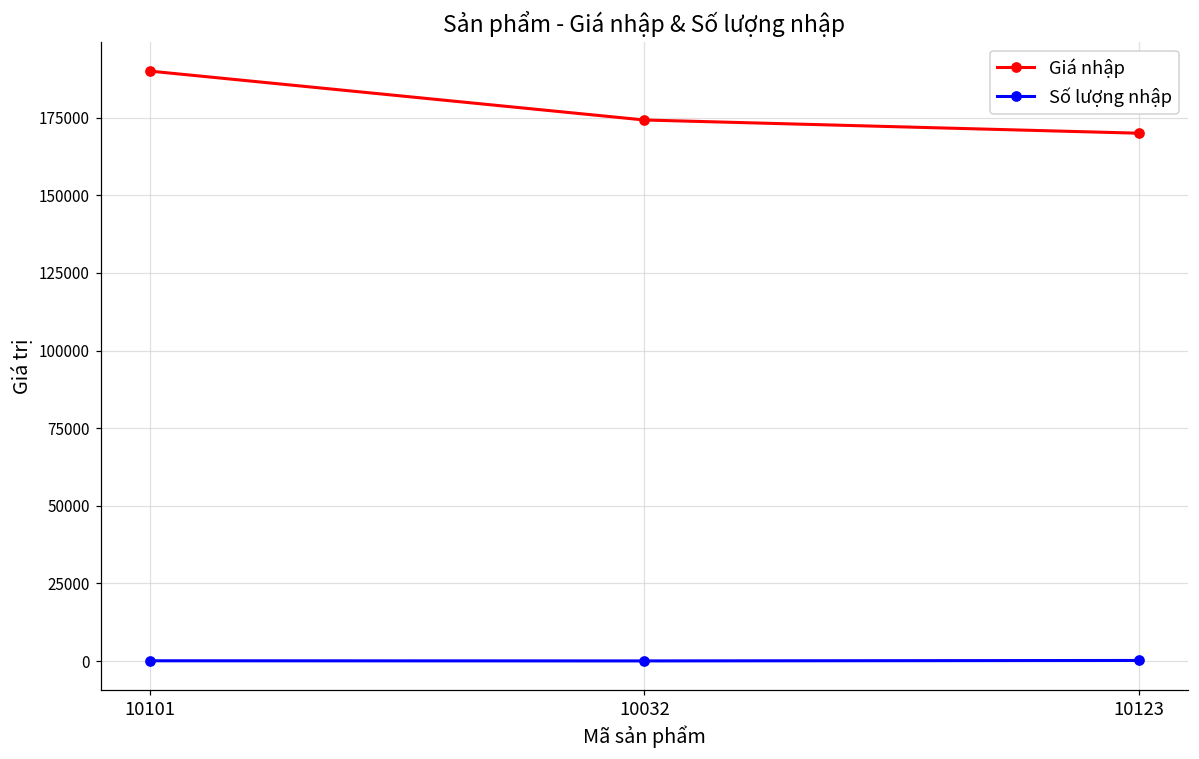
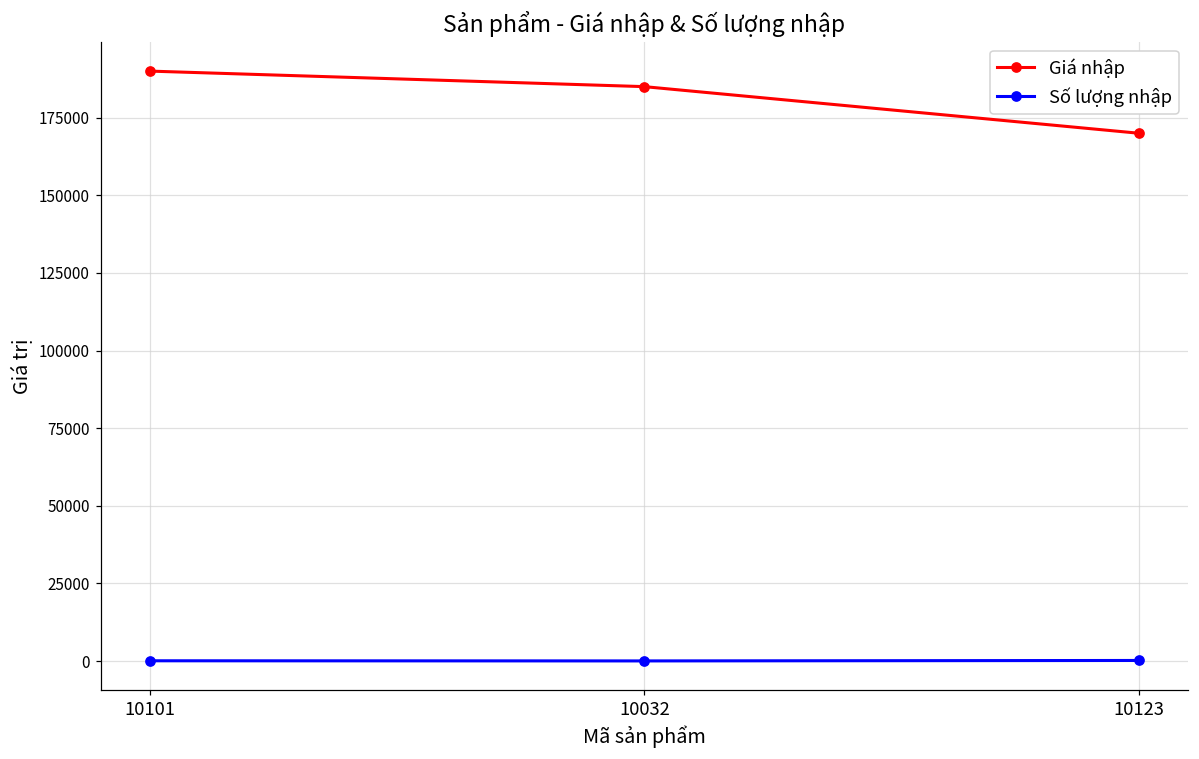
Giá nhập, 10032: 174000 -> 185000
